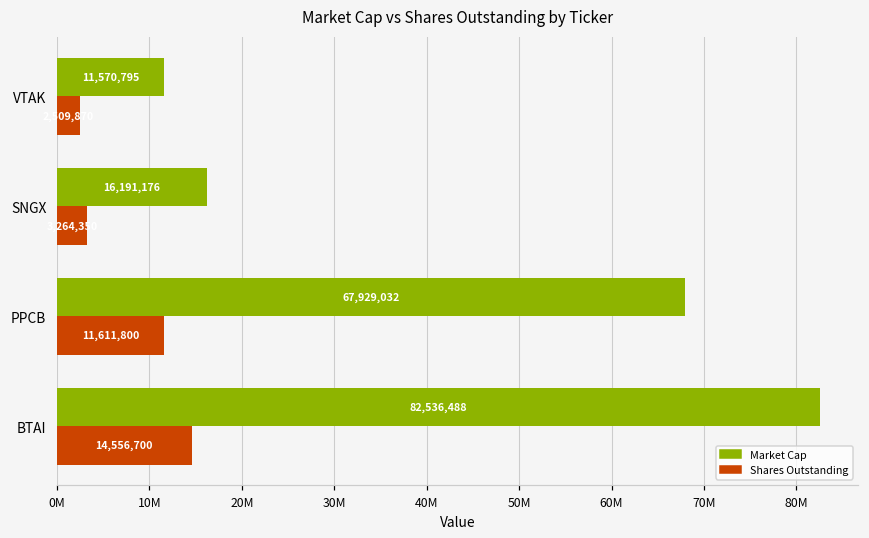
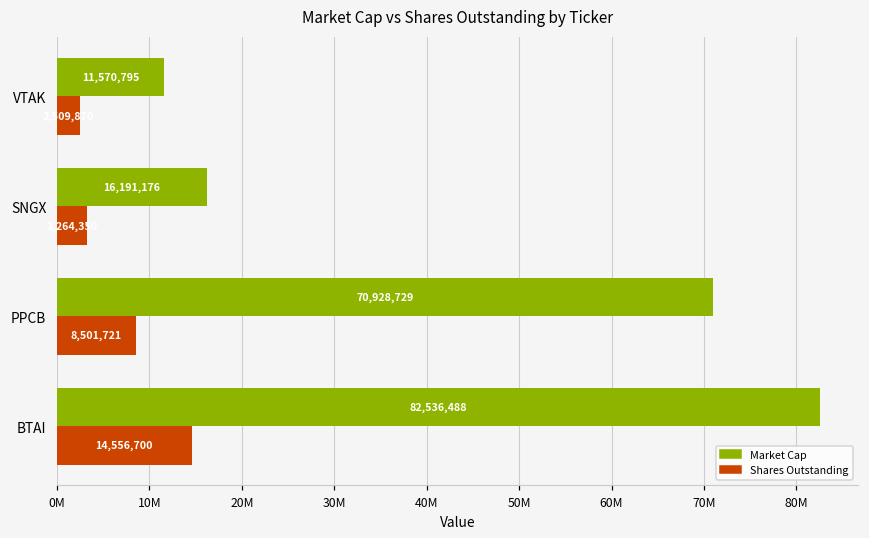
Market Cap, PPCB: 67,929,032 -> 70,928,729
Shares Outstanding, PPCB: 11,611,800 -> 8,501,721
